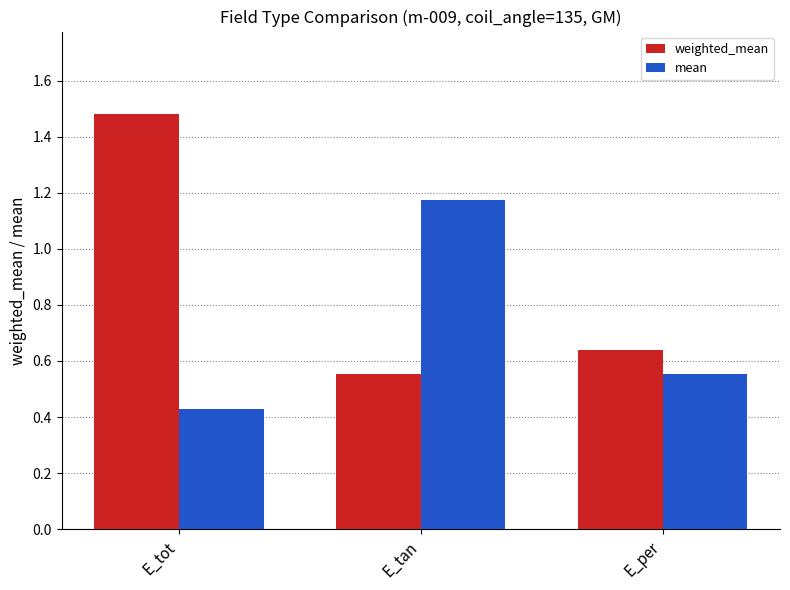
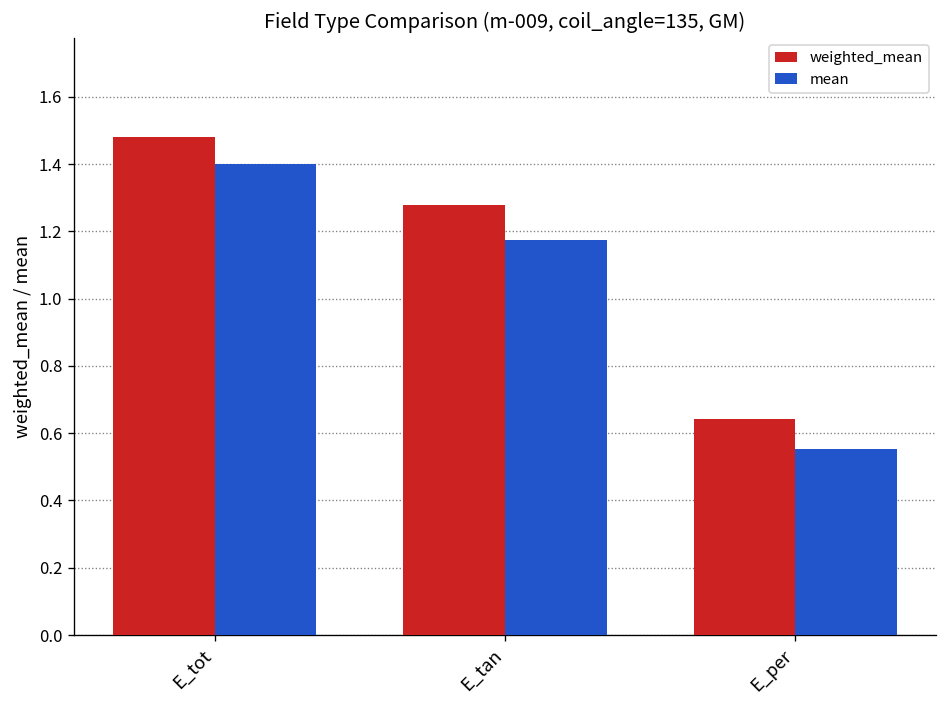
mean, E_tot: 0.43 -> 1.40
weighted_mean, E_tan: 0.55 -> 1.28
